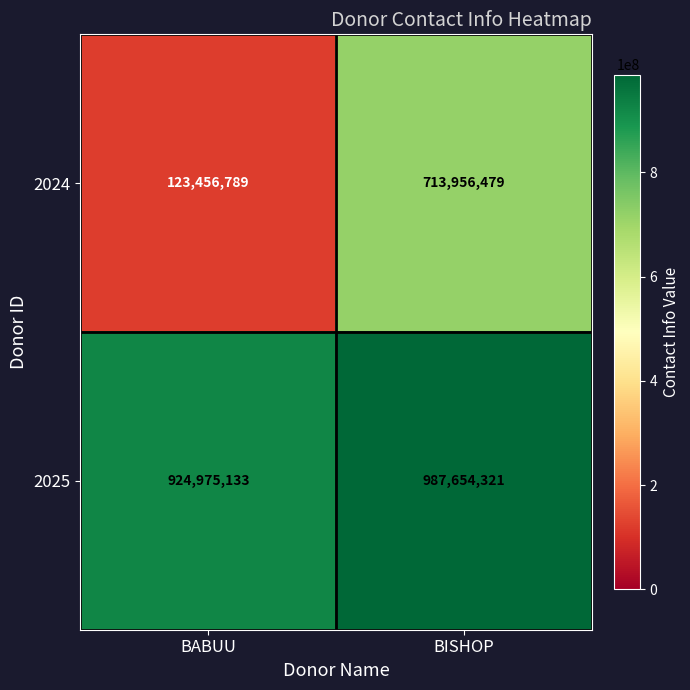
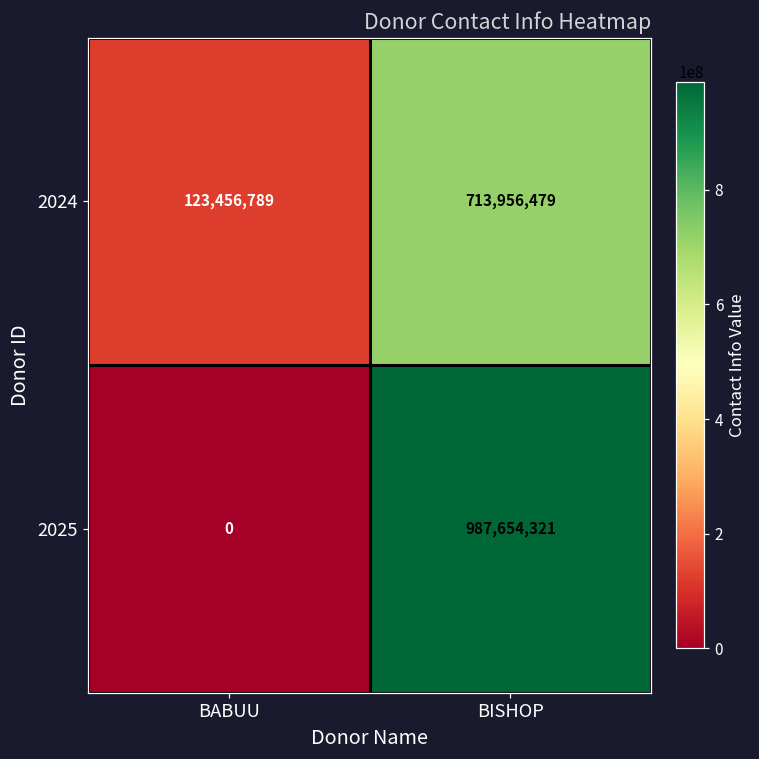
2025, BABUU: 924,975,133 -> 0
